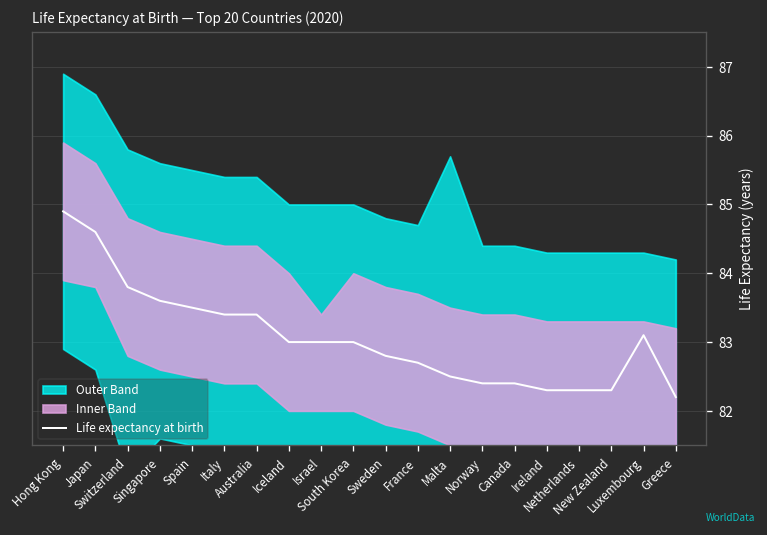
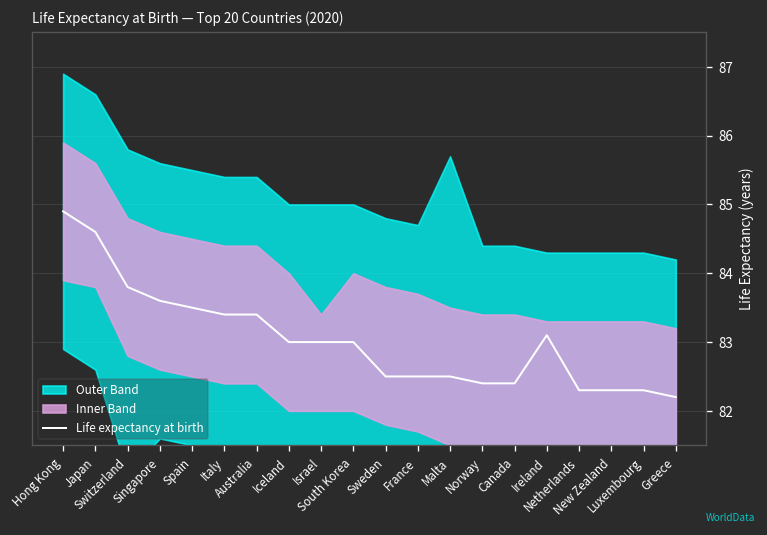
Life expectancy at birth, Sweden: 82.8 -> 82.5
Life expectancy at birth, France: 82.7 -> 82.5
Life expectancy at birth, Ireland: 82.3 -> 83.1
Life expectancy at birth, Luxembourg: 83.1 -> 82.3
